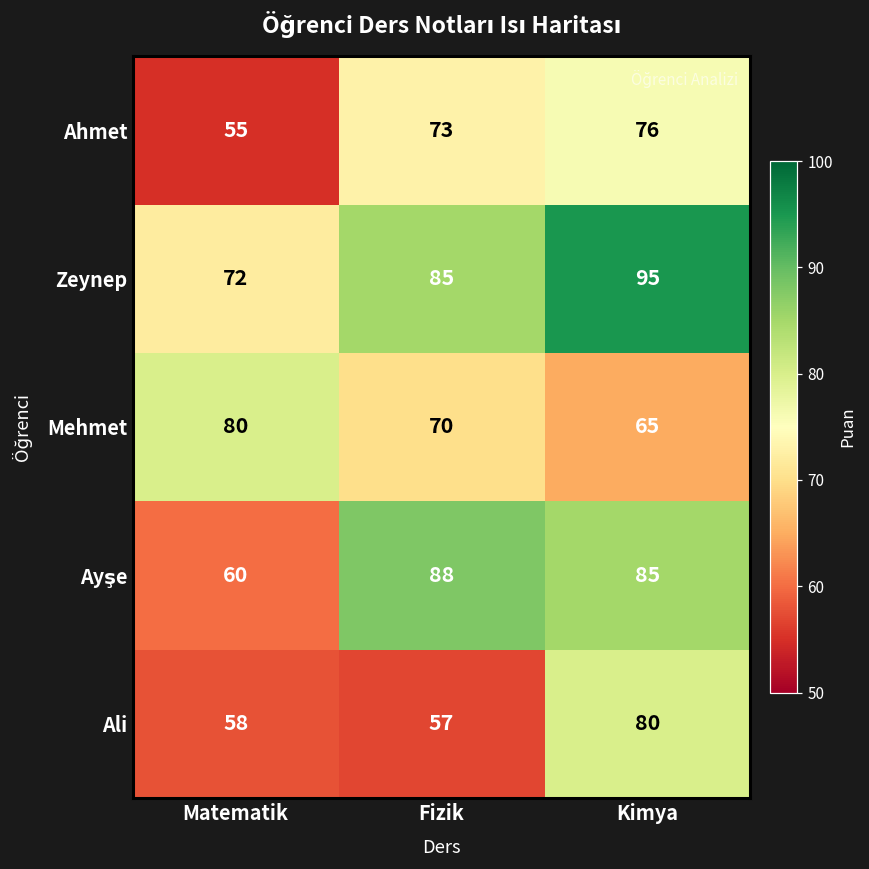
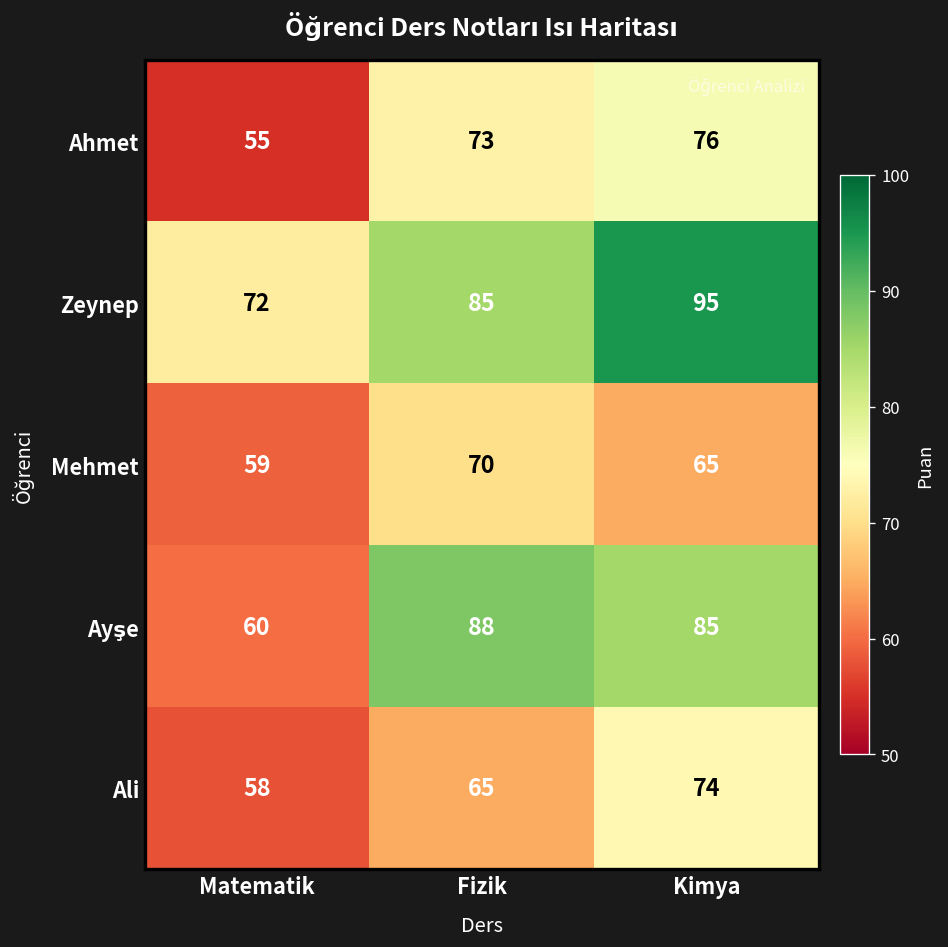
Mehmet, Matematik: 80 -> 59
Ali, Fizik: 57 -> 65
Ali, Kimya: 80 -> 74
